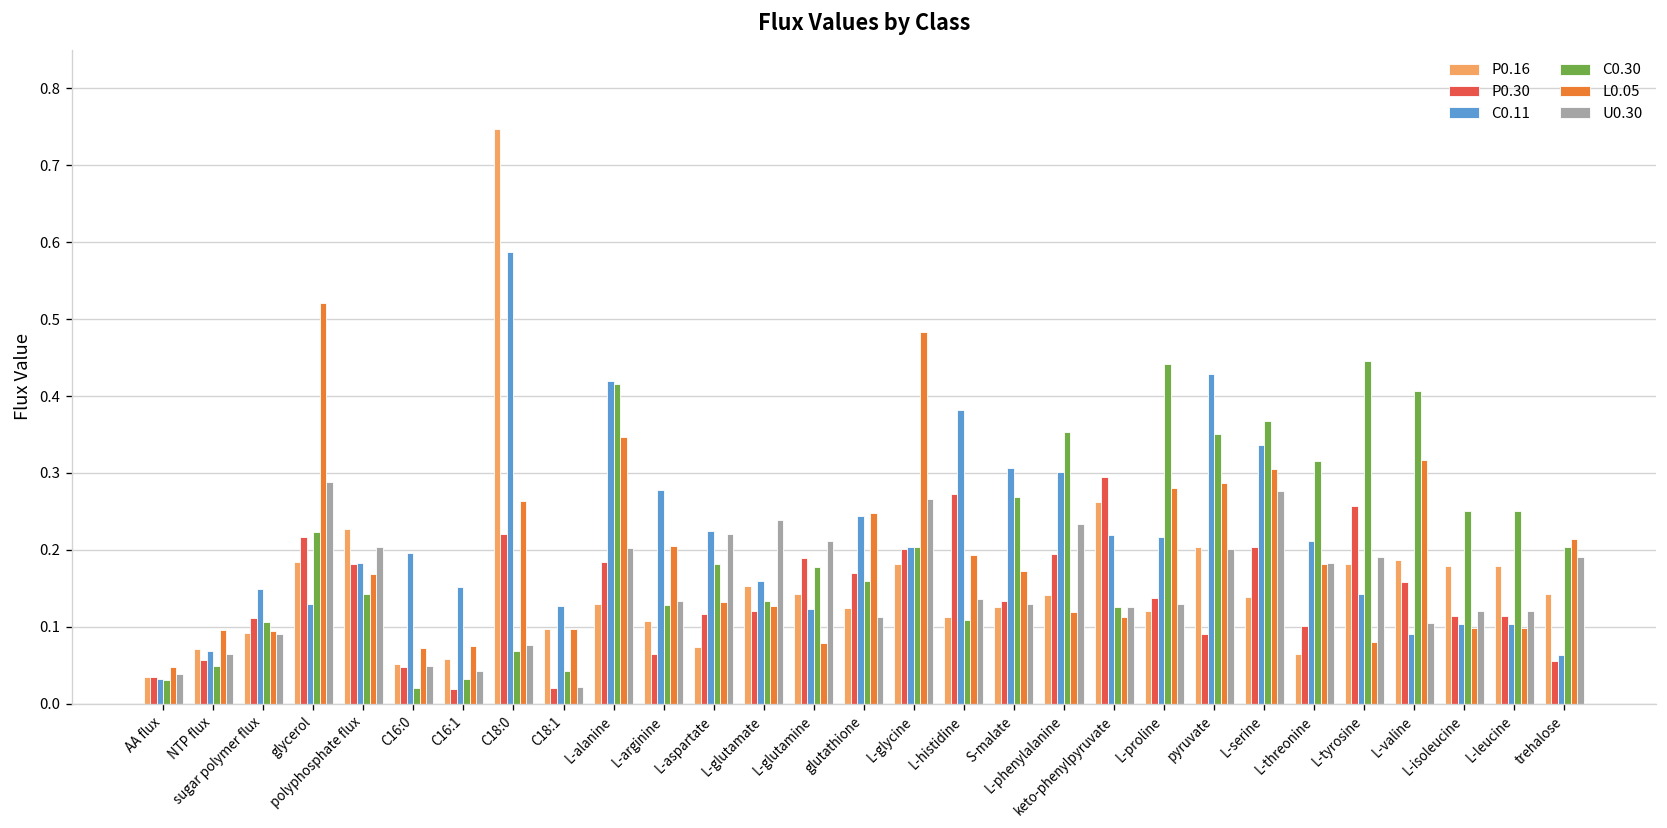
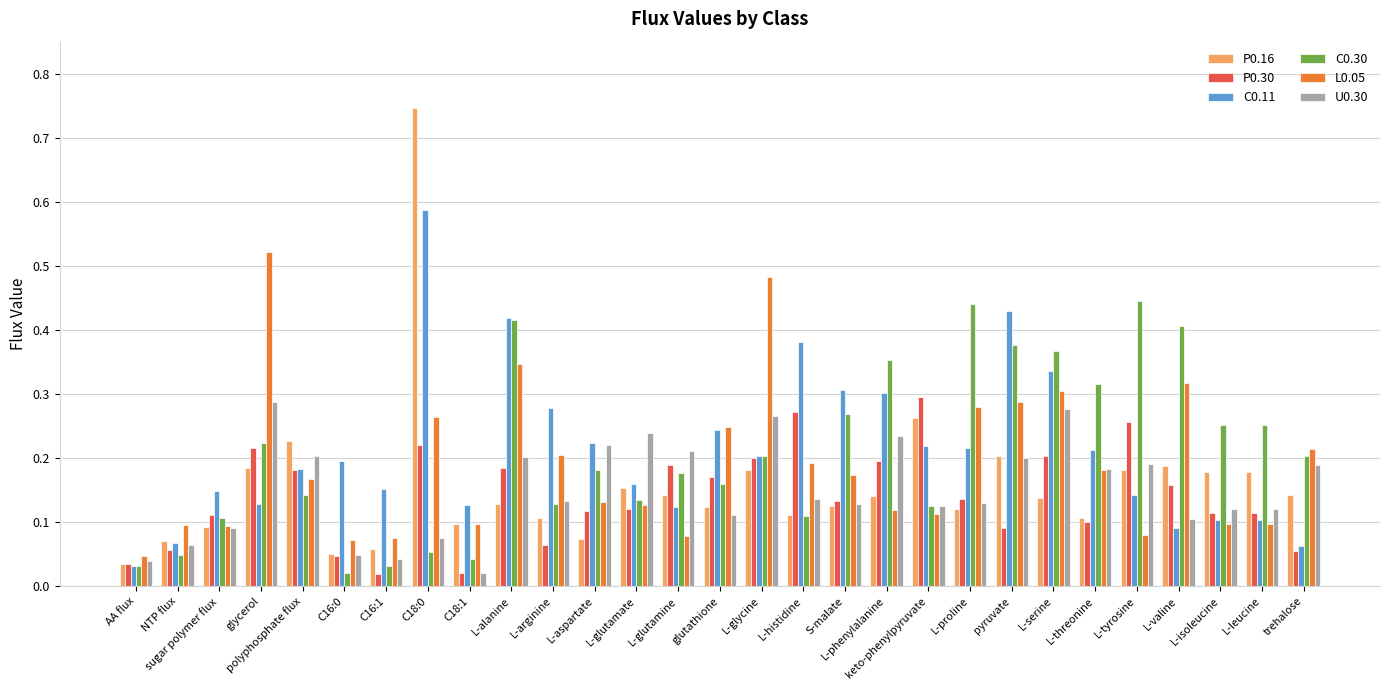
C0.30, C18:0: 0.07 -> 0.05
C0.30, pyruvate: 0.35 -> 0.38
P0.16, L-threonine: 0.07 -> 0.11
